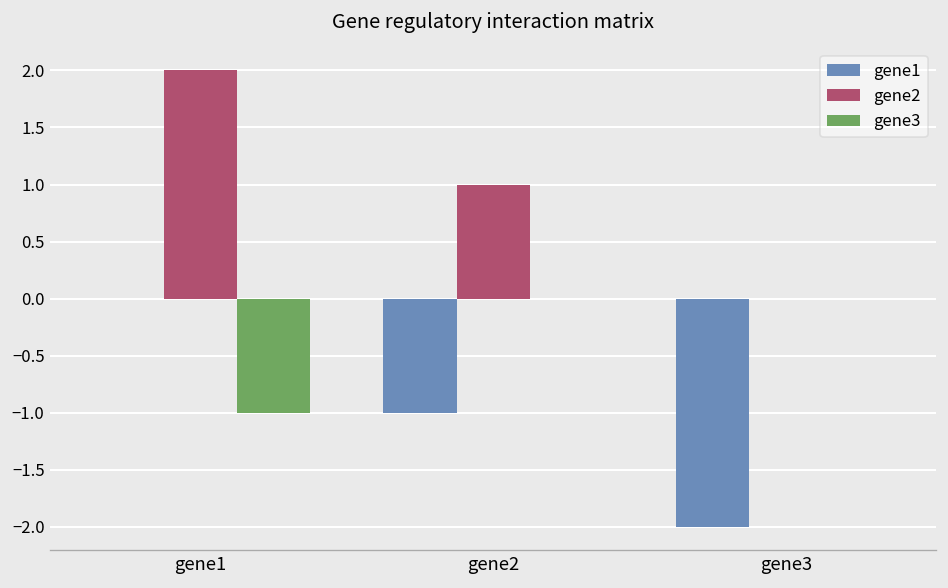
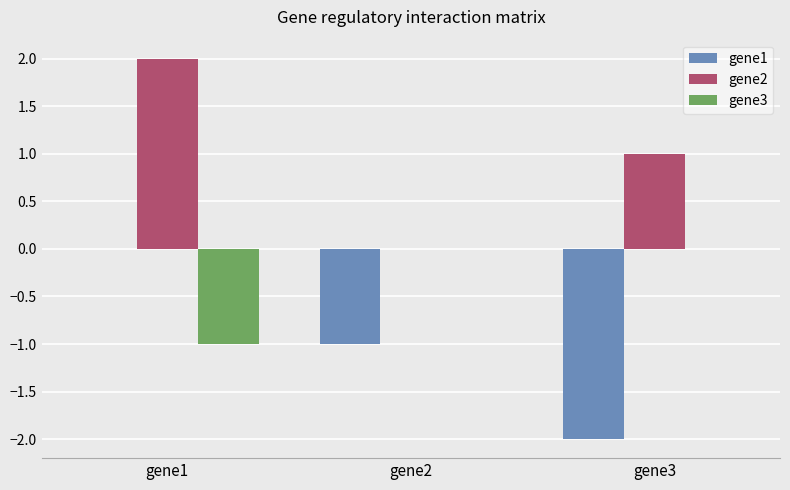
gene2, gene2: 1 -> 0
gene2, gene3: 0 -> 1
